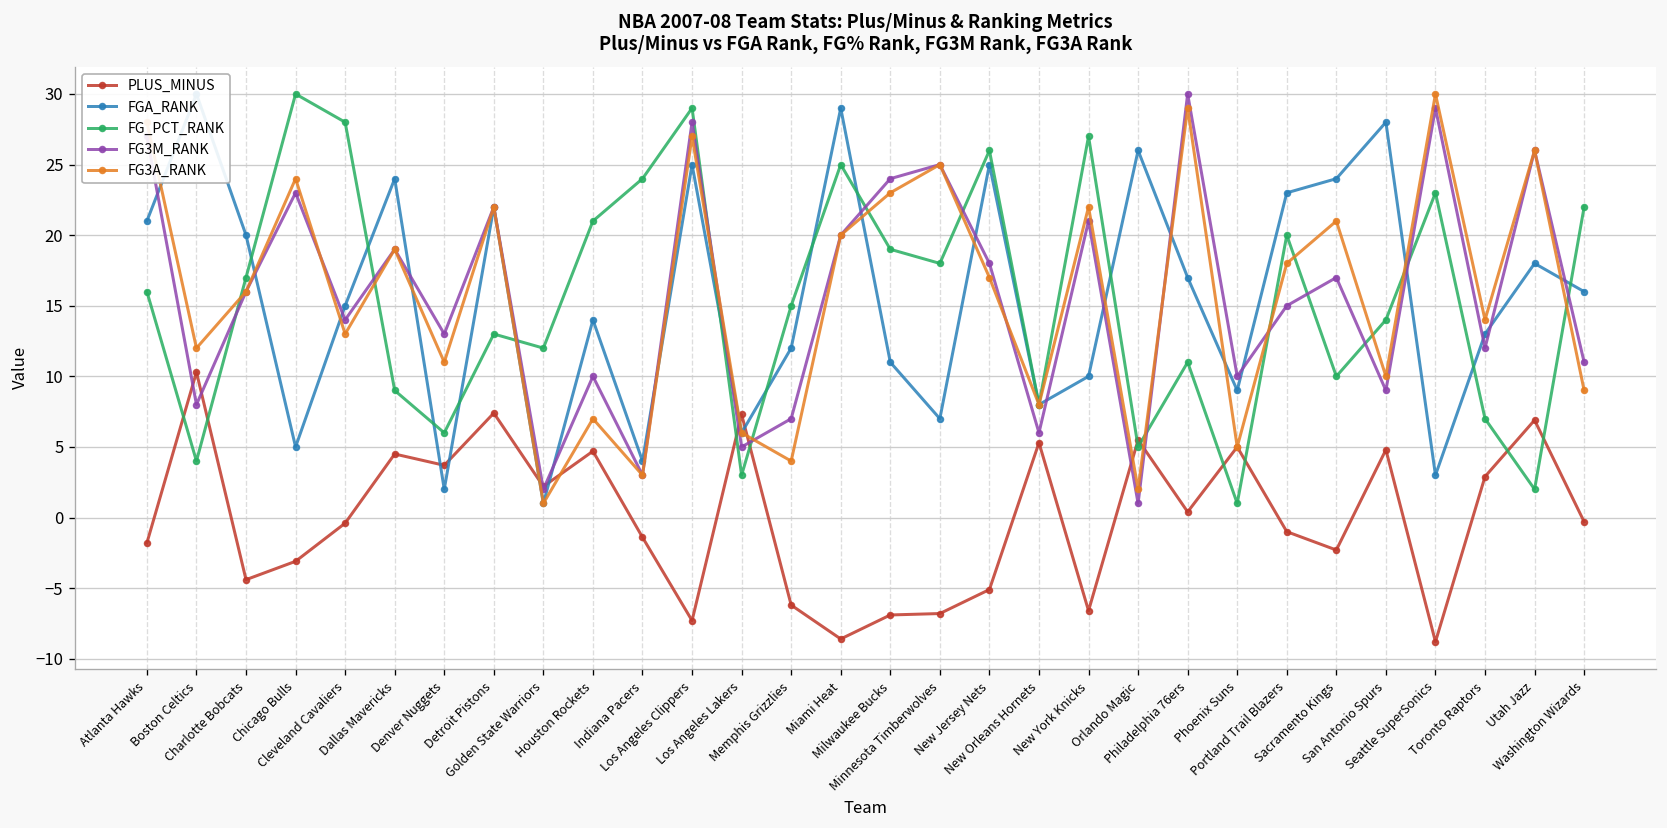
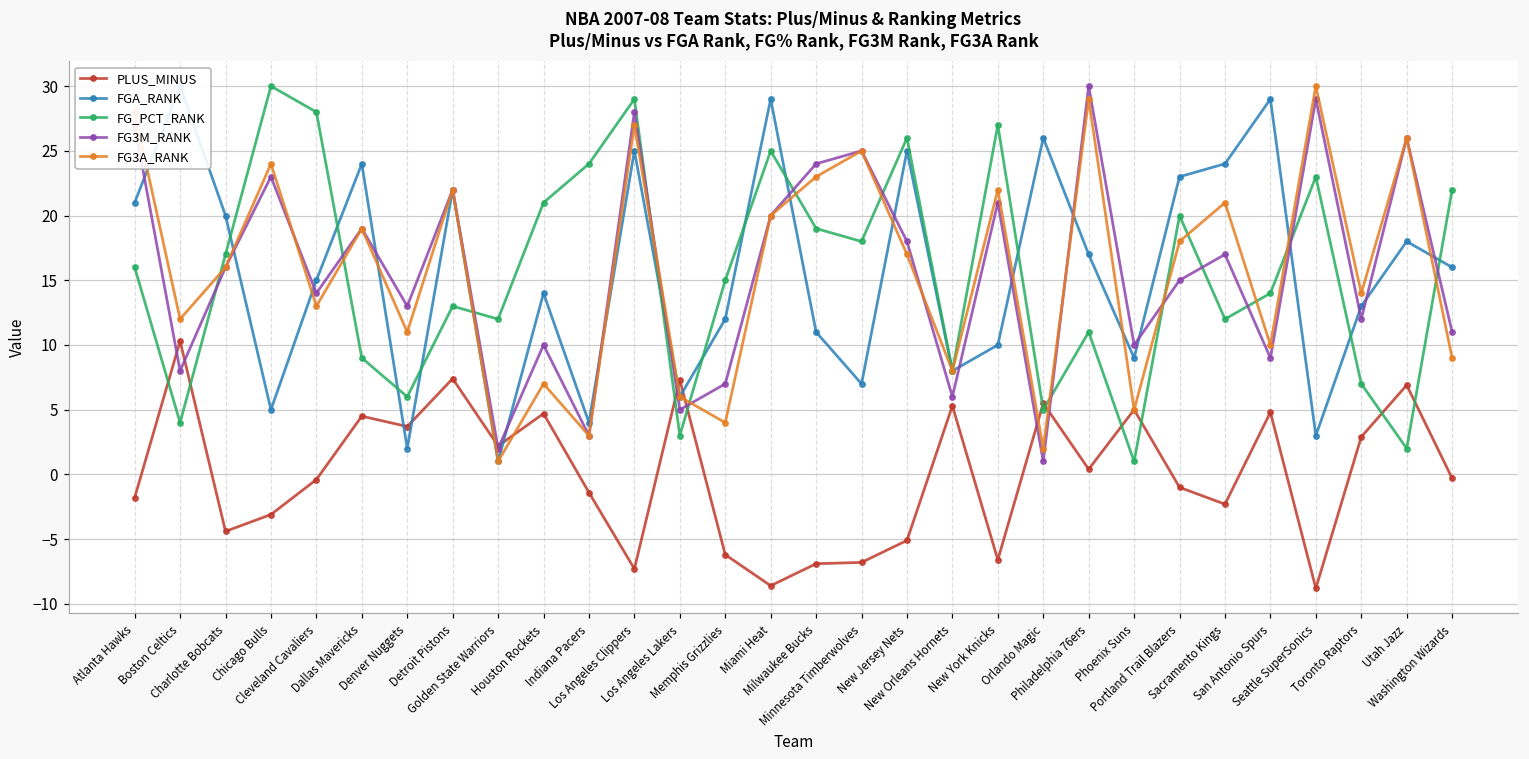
FG_PCT_RANK, Sacramento Kings: 10 -> 12
FGA_RANK, San Antonio Spurs: 28 -> 29
